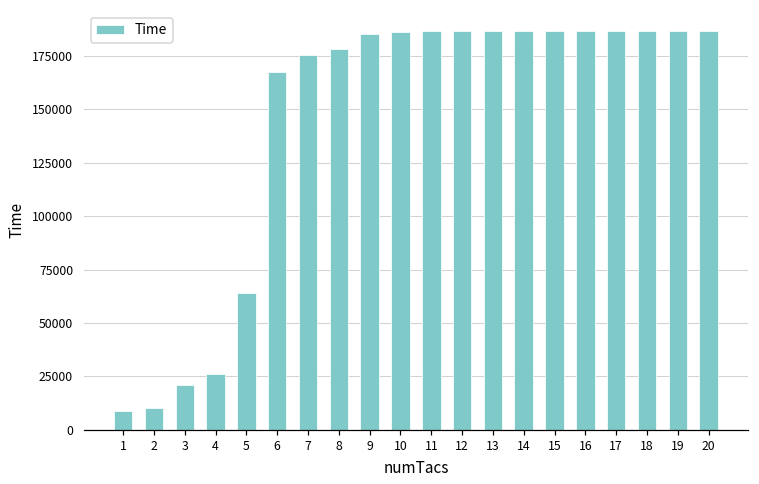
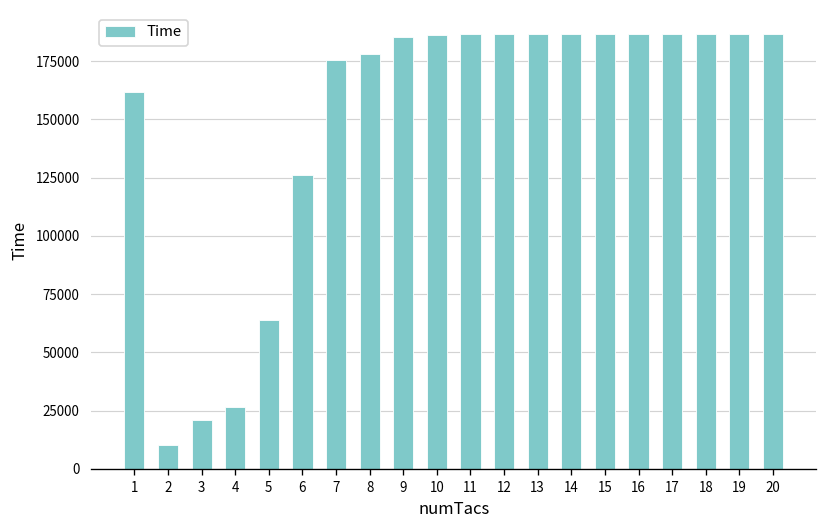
1: 9000 -> 162000
6: 168000 -> 126000
